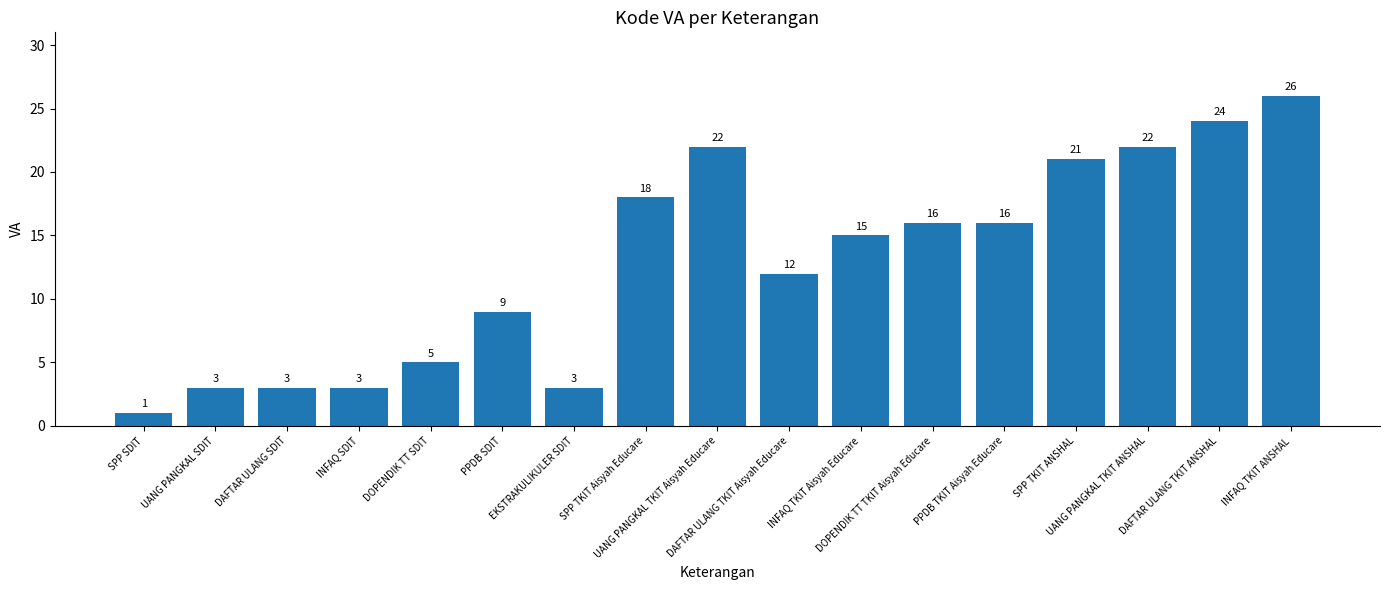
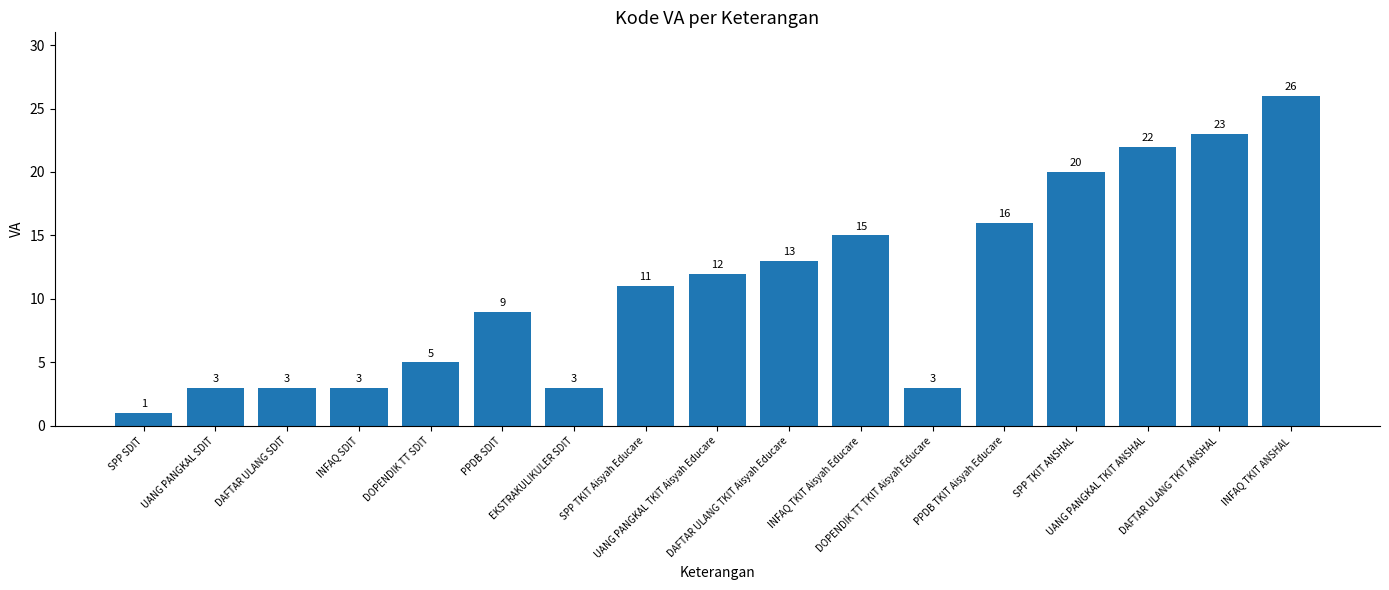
SPP TKIT Aisyah Educare: 18 -> 11
UANG PANGKAL TKIT Aisyah Educare: 22 -> 12
DAFTAR ULANG TKIT Aisyah Educare: 12 -> 13
DOPENDIK TT TKIT Aisyah Educare: 16 -> 3
SPP TKIT ANSHAL: 21 -> 20
DAFTAR ULANG TKIT ANSHAL: 24 -> 23
